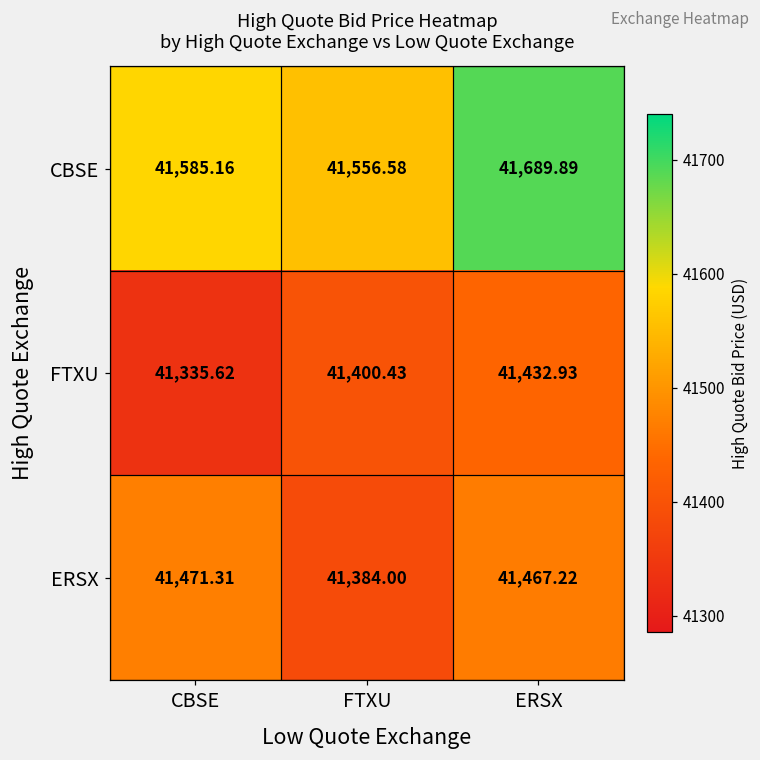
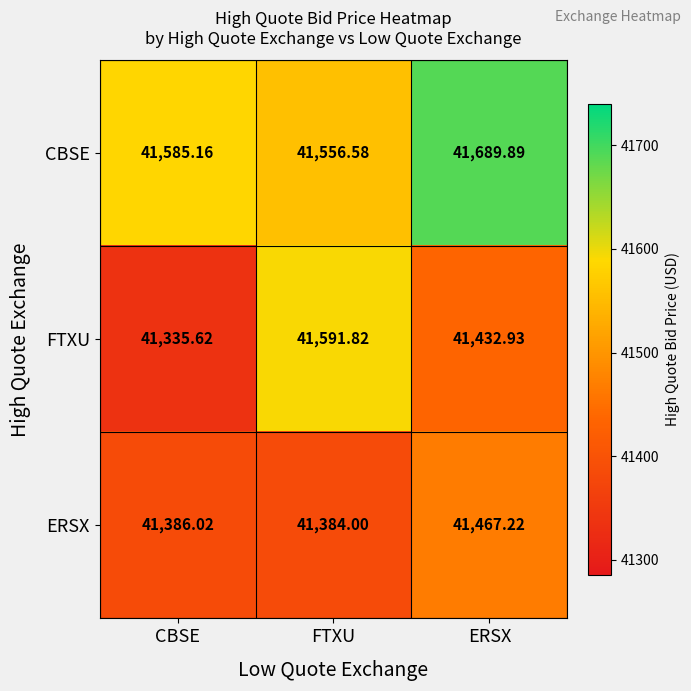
FTXU, FTXU: 41,400.43 -> 41,591.82
ERSX, CBSE: 41,471.31 -> 41,386.02
